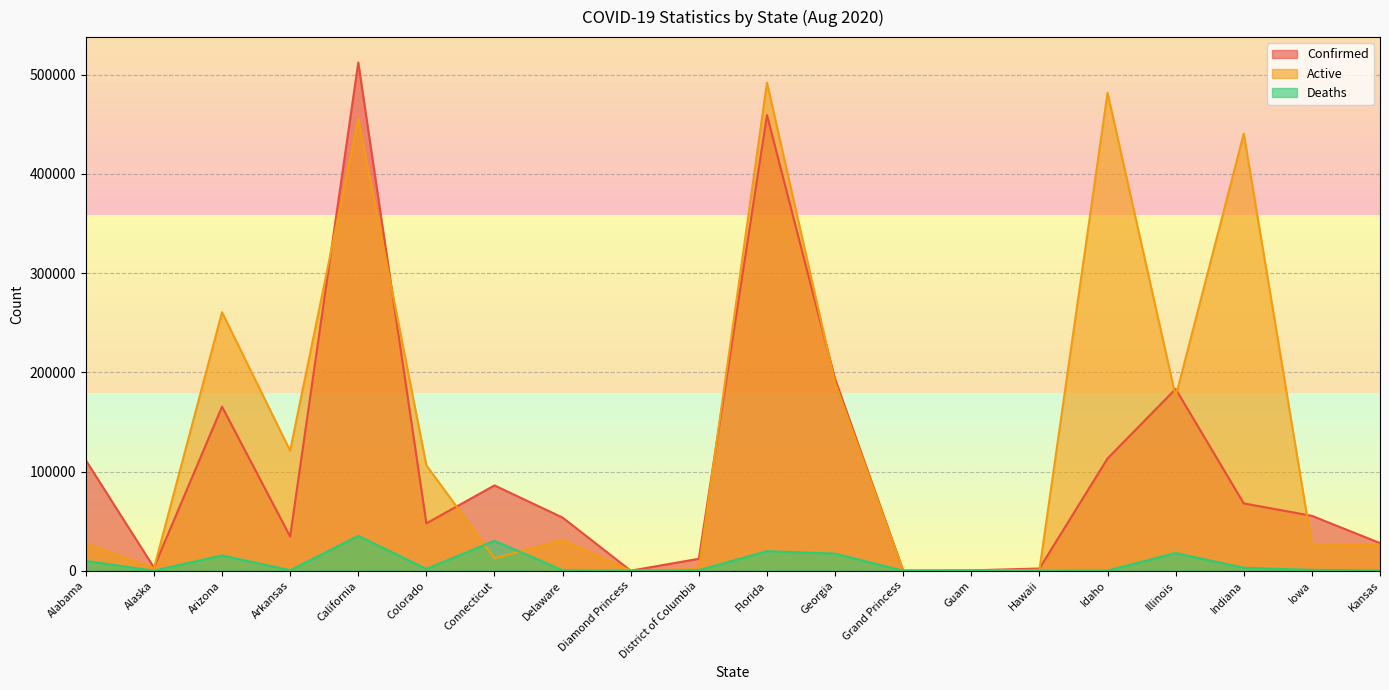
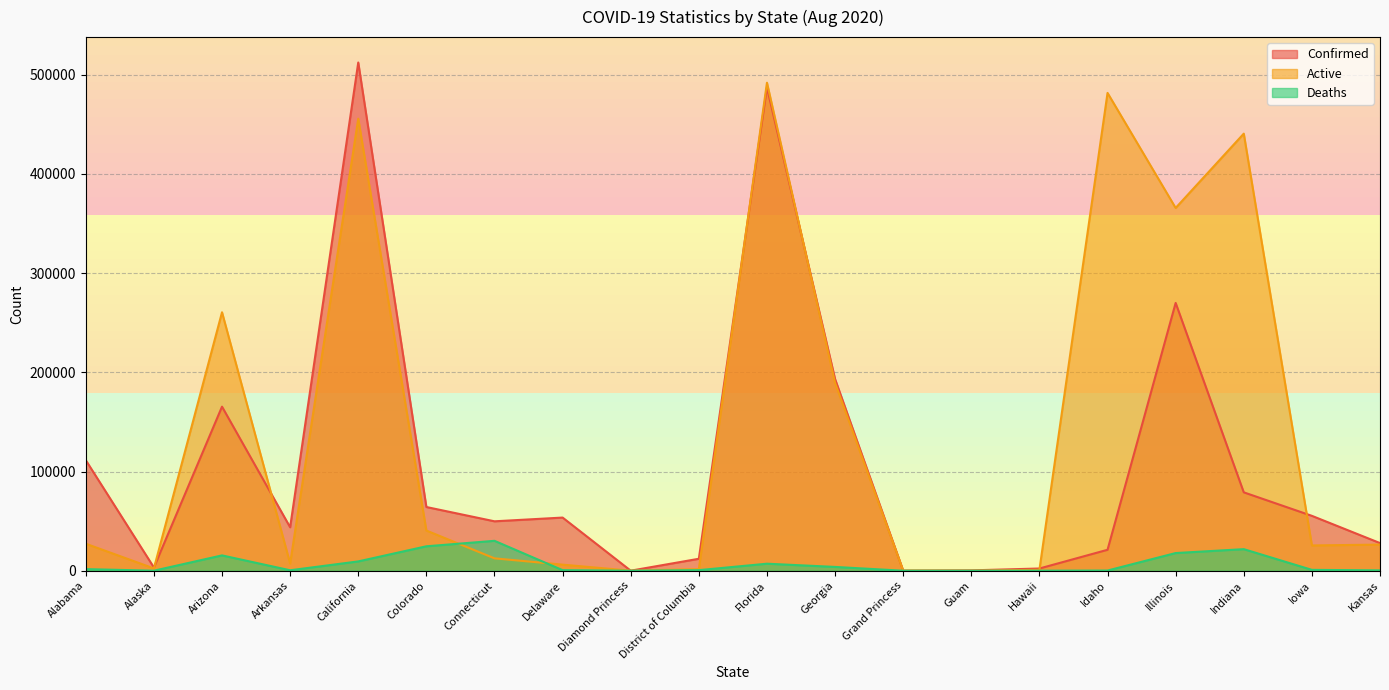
Deaths, Alabama: 10000 -> 0
Confirmed, Arkansas: 30000 -> 40000
Active, Arkansas: 120000 -> 10000
Deaths, California: 40000 -> 10000
Confirmed, Colorado: 50000 -> 60000
Active, Colorado: 110000 -> 40000
Deaths, Colorado: 0 -> 20000
Confirmed, Connecticut: 90000 -> 50000
Active, Delaware: 30000 -> 10000
Confirmed, Florida: 460000 -> 490000
Deaths, Florida: 20000 -> 10000
Deaths, Georgia: 20000 -> 0
Confirmed, Idaho: 110000 -> 20000
Confirmed, Illinois: 180000 -> 270000
Active, Illinois: 180000 -> 370000
Confirmed, Indiana: 70000 -> 80000
Deaths, Indiana: 0 -> 20000
